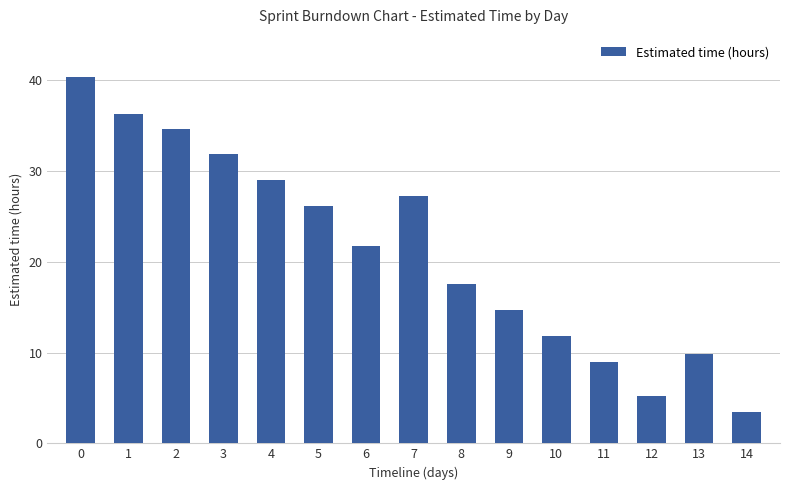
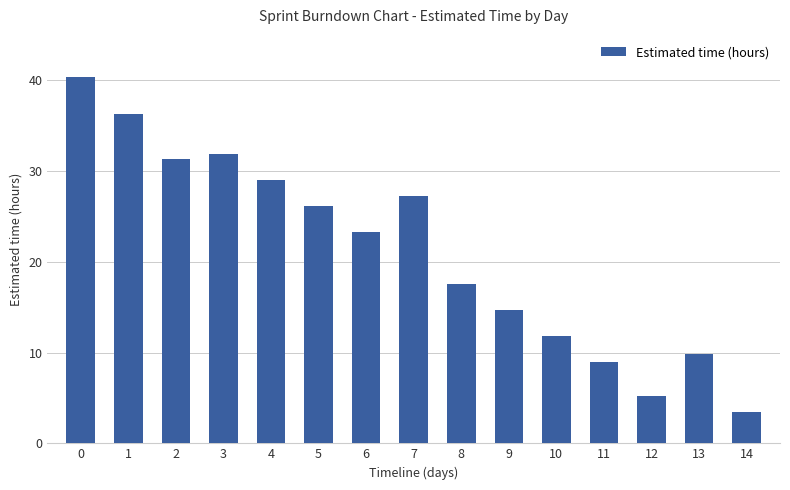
2: 35 -> 31
6: 22 -> 23
